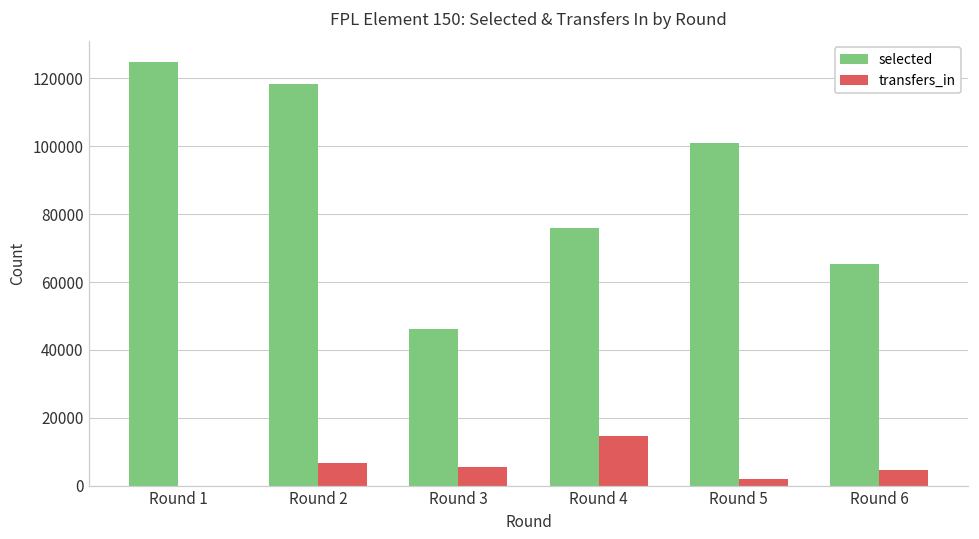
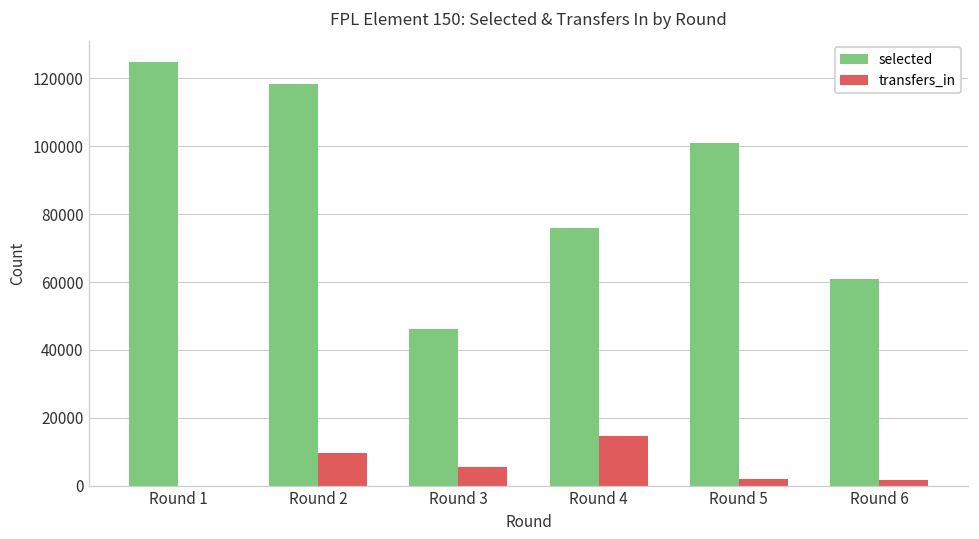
transfers_in, Round 2: 7000 -> 10000
selected, Round 6: 65000 -> 61000
transfers_in, Round 6: 5000 -> 2000
